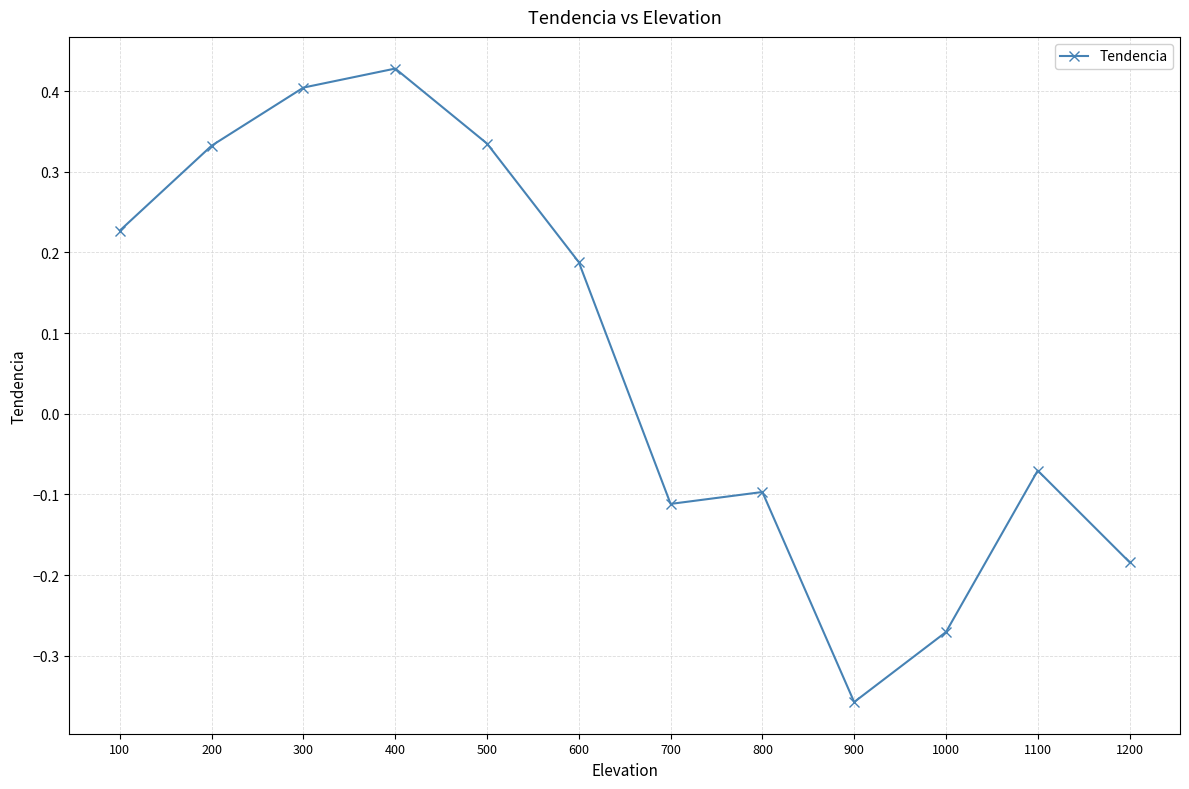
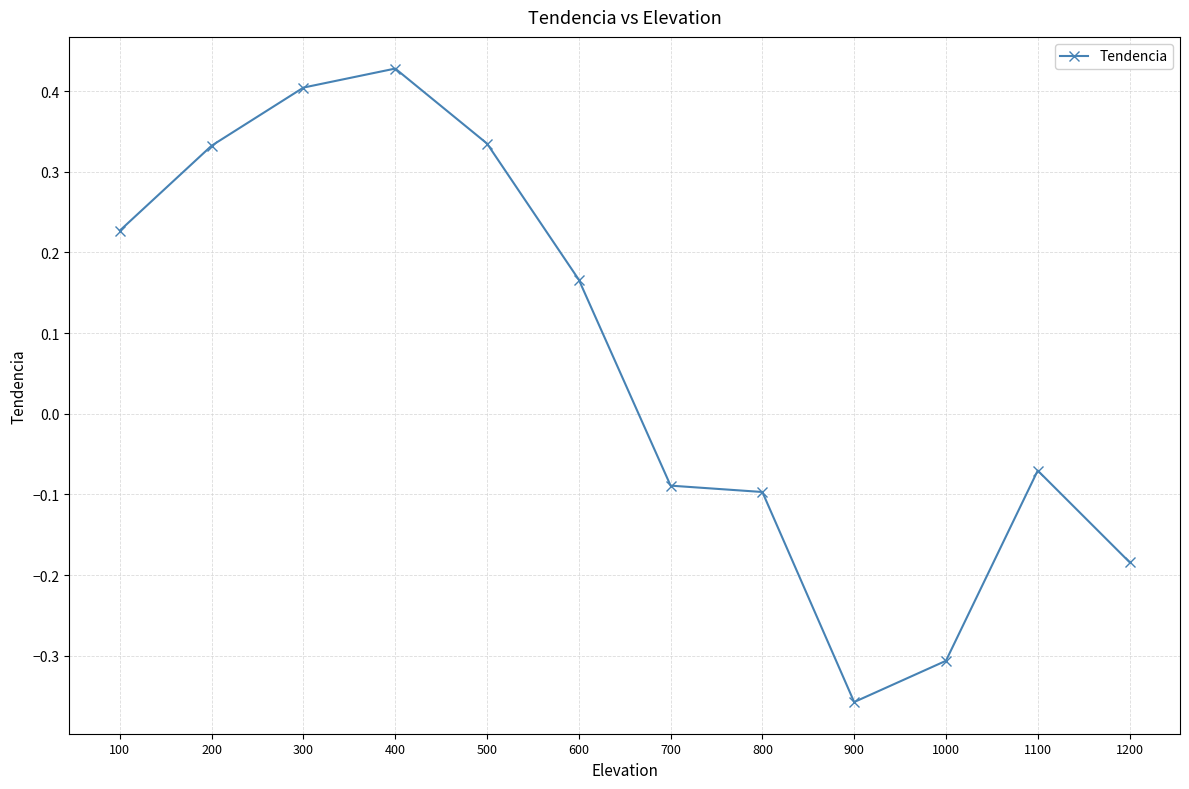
600: 0.19 -> 0.17
700: -0.11 -> -0.09
1000: -0.27 -> -0.31
